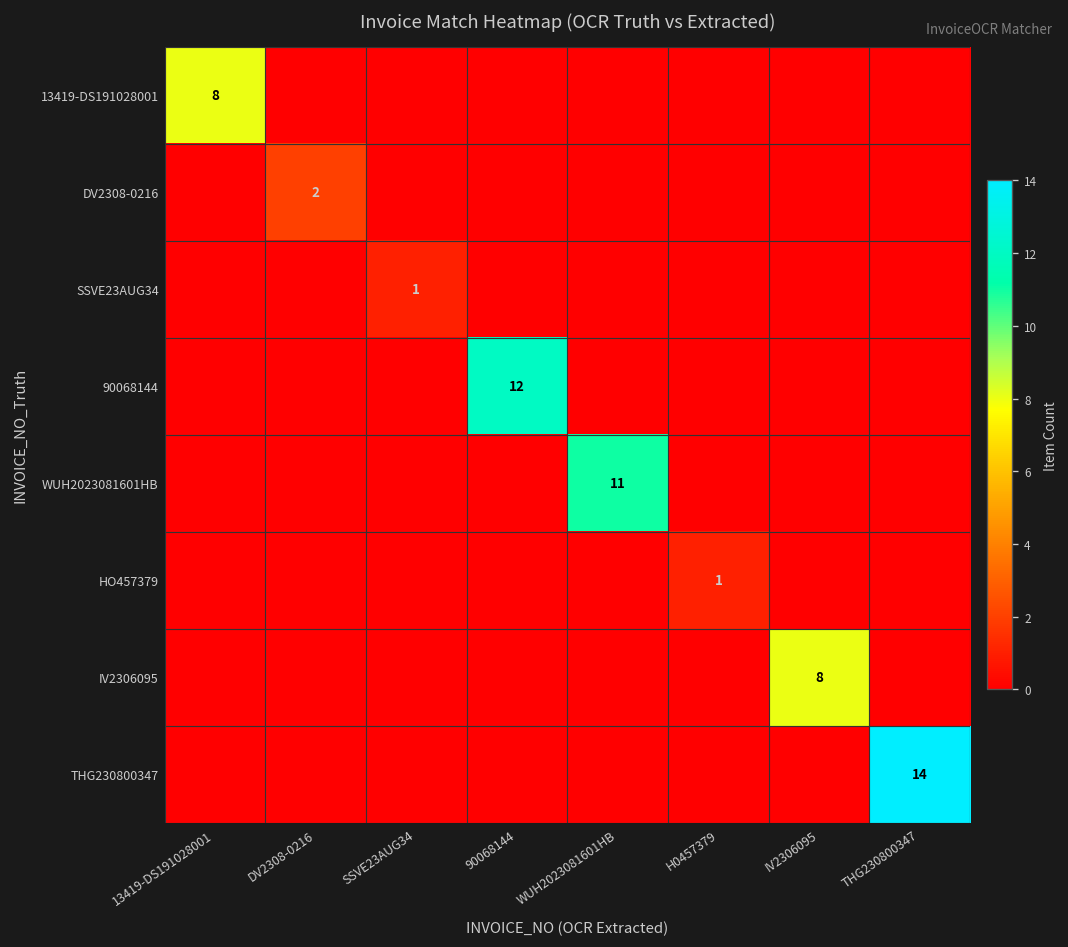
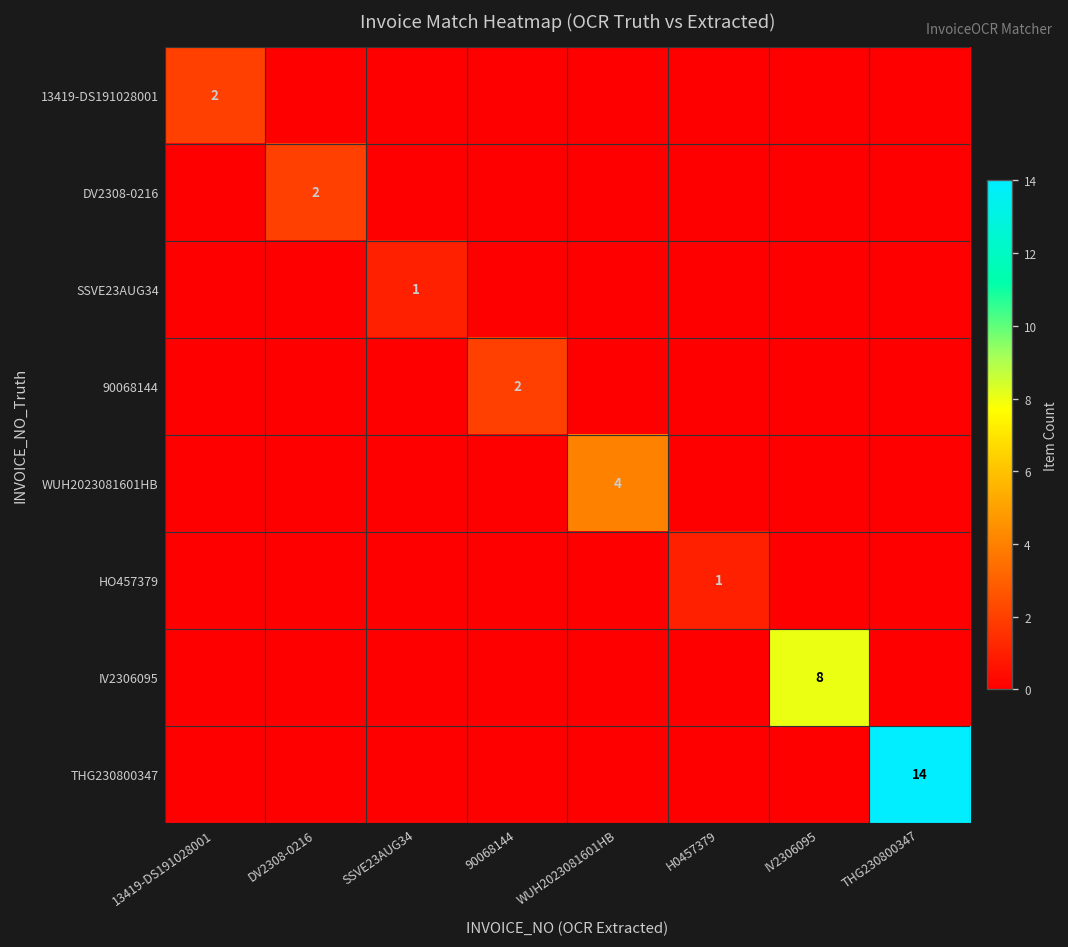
13419-DS191028001, 13419-DS191028001: 8 -> 2
90068144, 90068144: 12 -> 2
WUH2023081601HB, WUH2023081601HB: 11 -> 4
